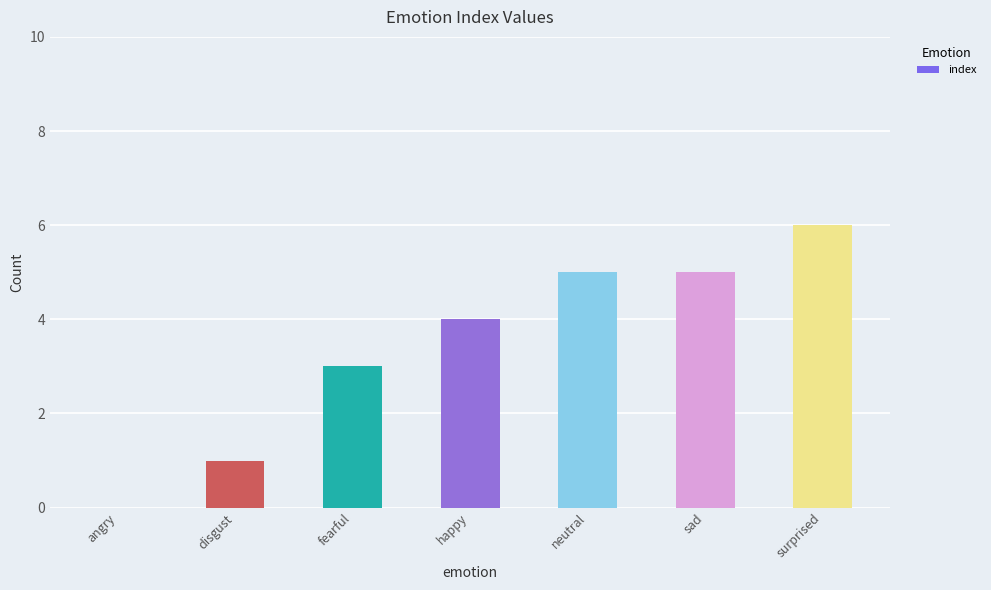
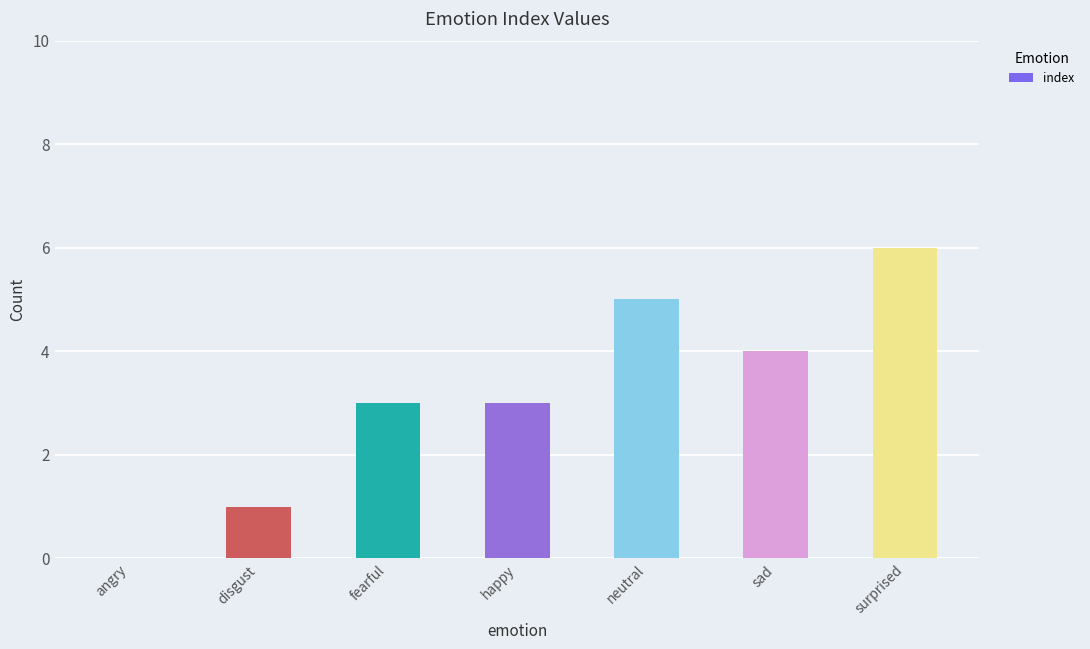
happy: 4 -> 3
sad: 5 -> 4
